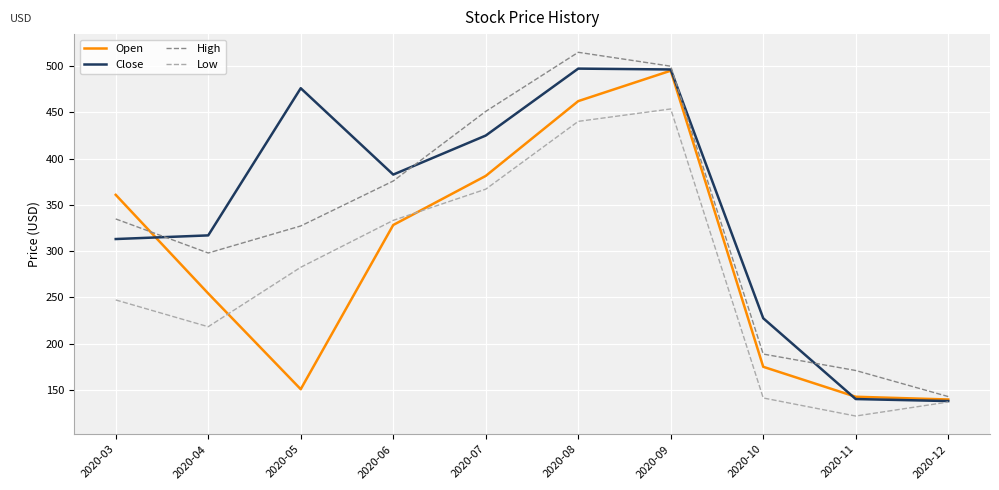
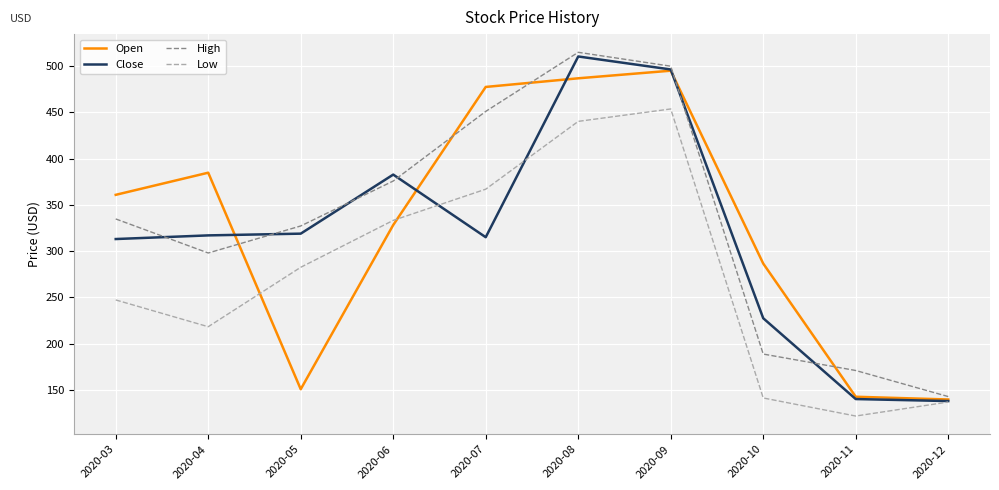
Open, 2020-04: 250 -> 380
Close, 2020-05: 480 -> 320
Open, 2020-07: 380 -> 480
Close, 2020-07: 430 -> 320
Open, 2020-08: 460 -> 490
Close, 2020-08: 500 -> 510
Open, 2020-10: 170 -> 290
